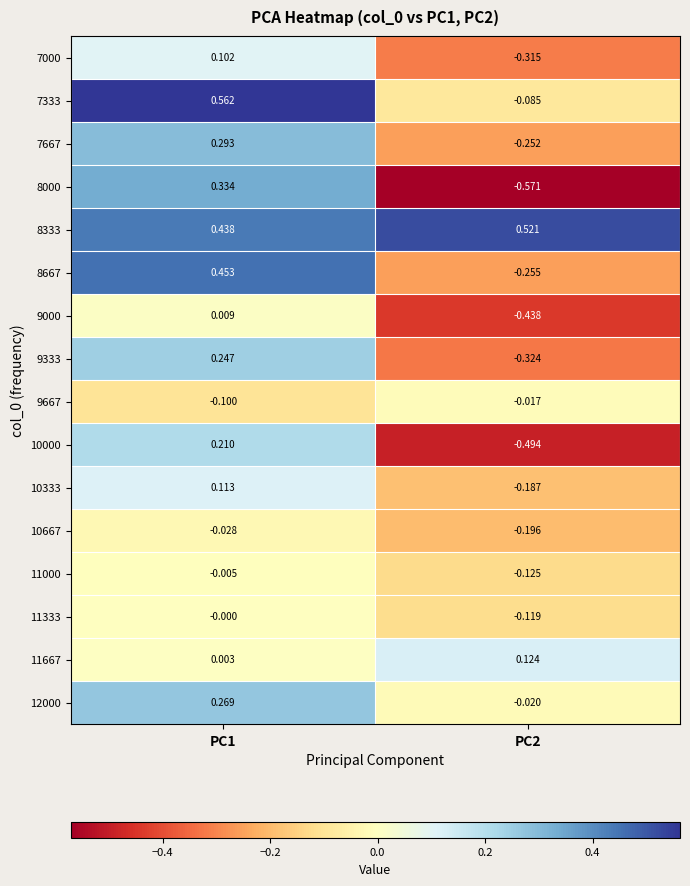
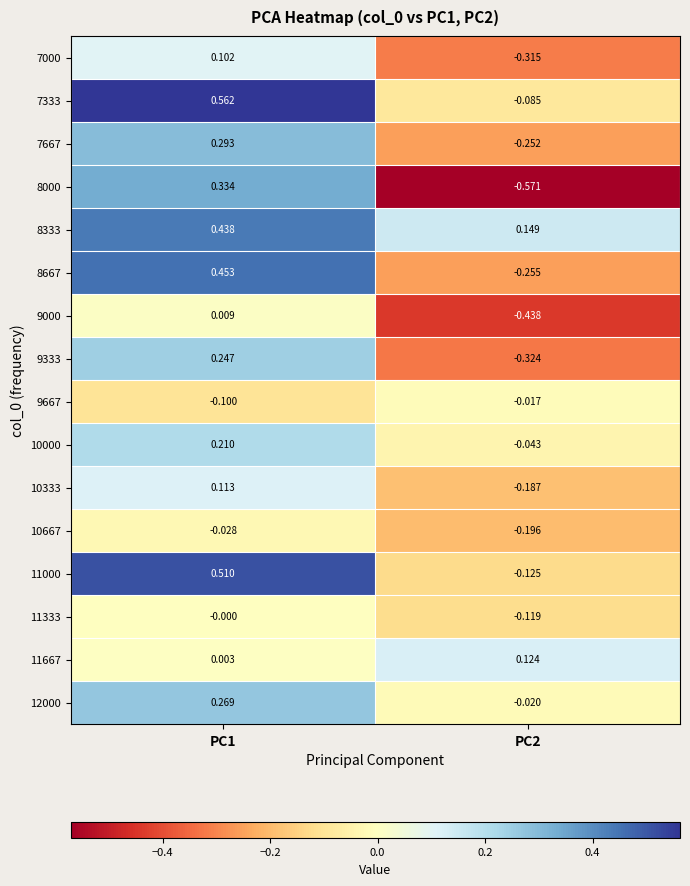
8333, PC2: 0.521 -> 0.149
10000, PC2: -0.494 -> -0.043
11000, PC1: -0.005 -> 0.510
